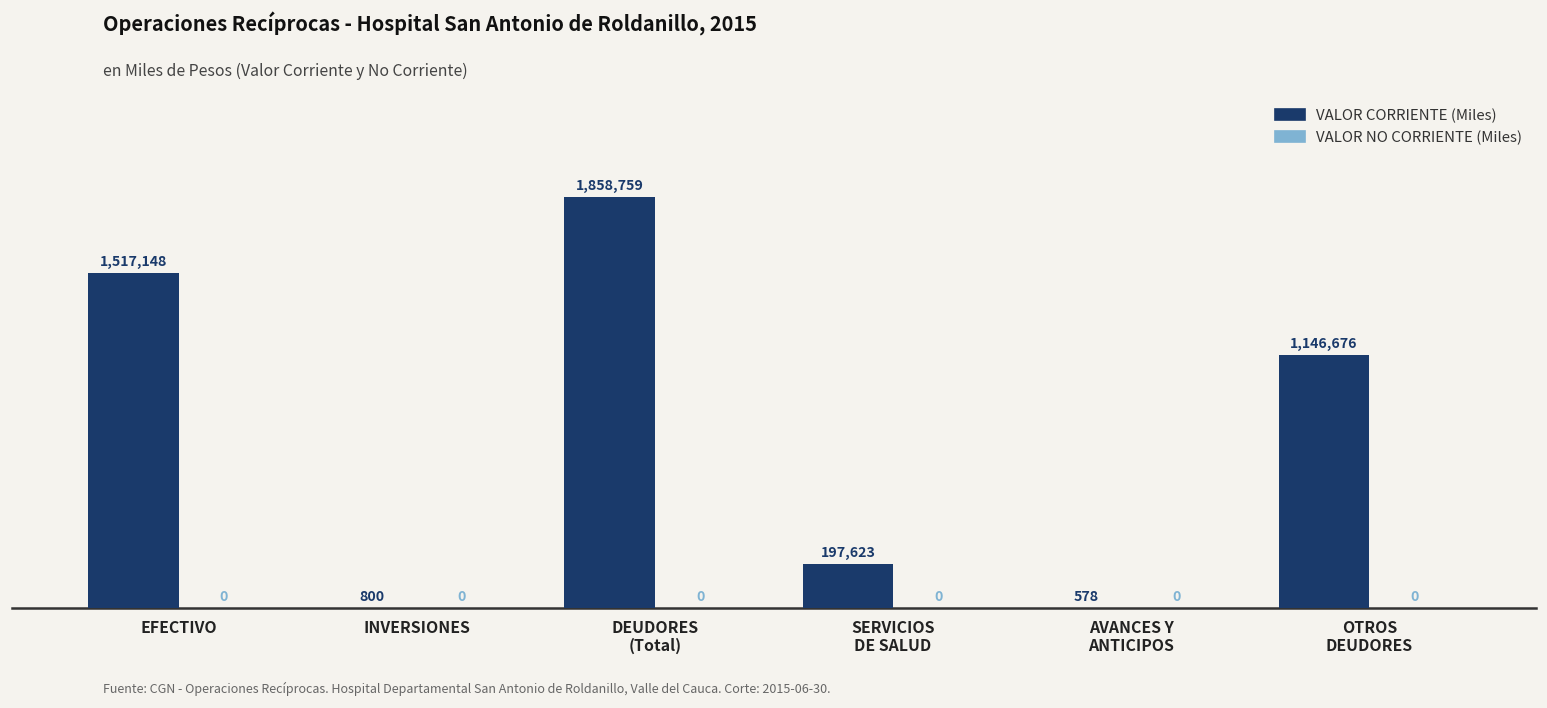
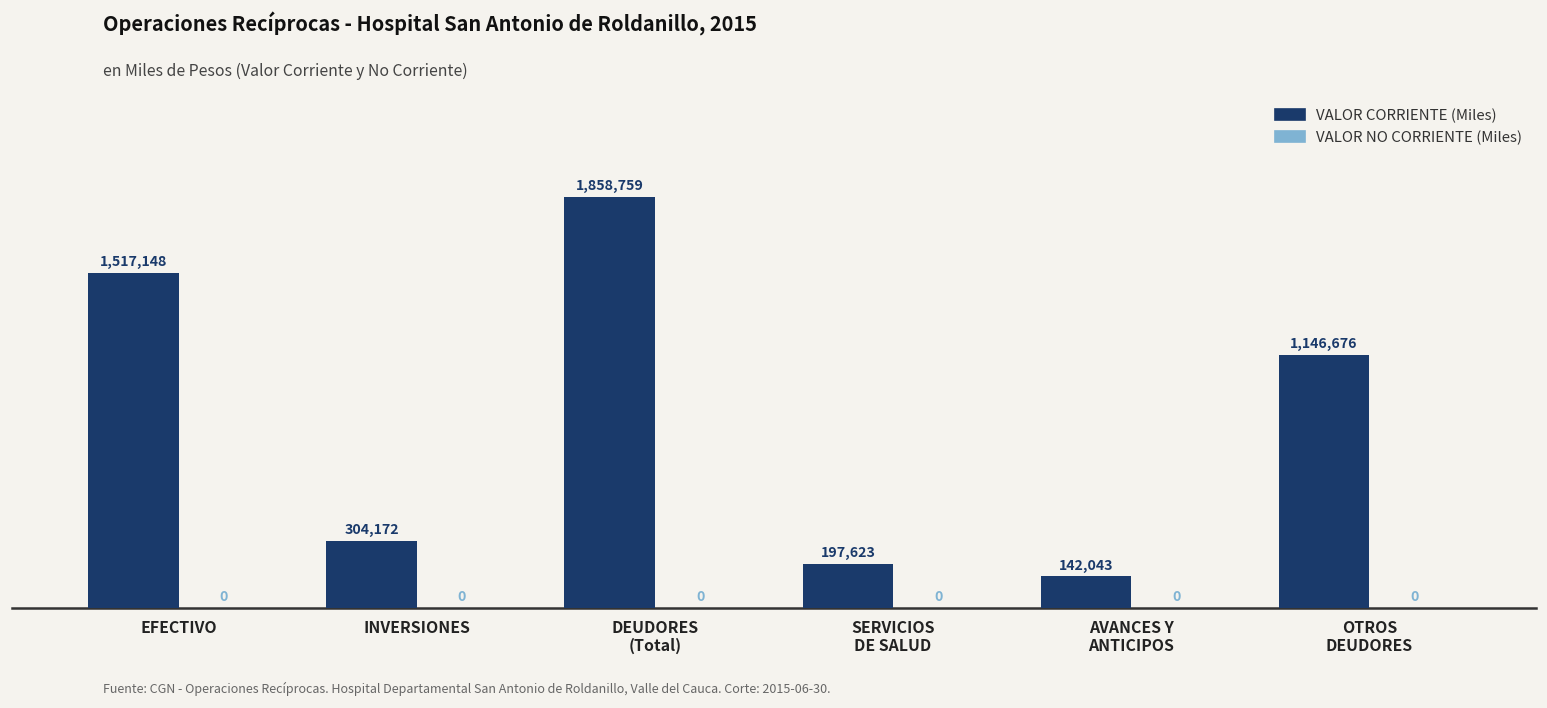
VALOR CORRIENTE (Miles), INVERSIONES: 800 -> 304,172
VALOR CORRIENTE (Miles), AVANCES Y ANTICIPOS: 578 -> 142,043
